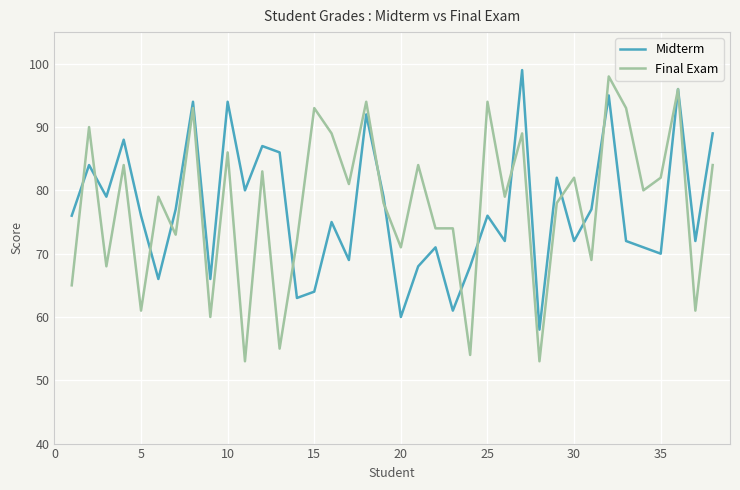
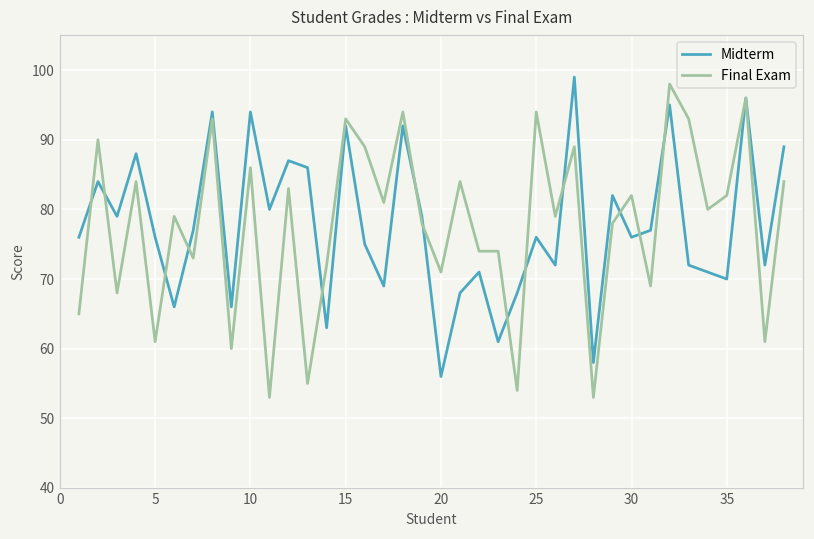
Midterm, 15: 64 -> 92
Midterm, 20: 60 -> 56
Midterm, 30: 72 -> 76
